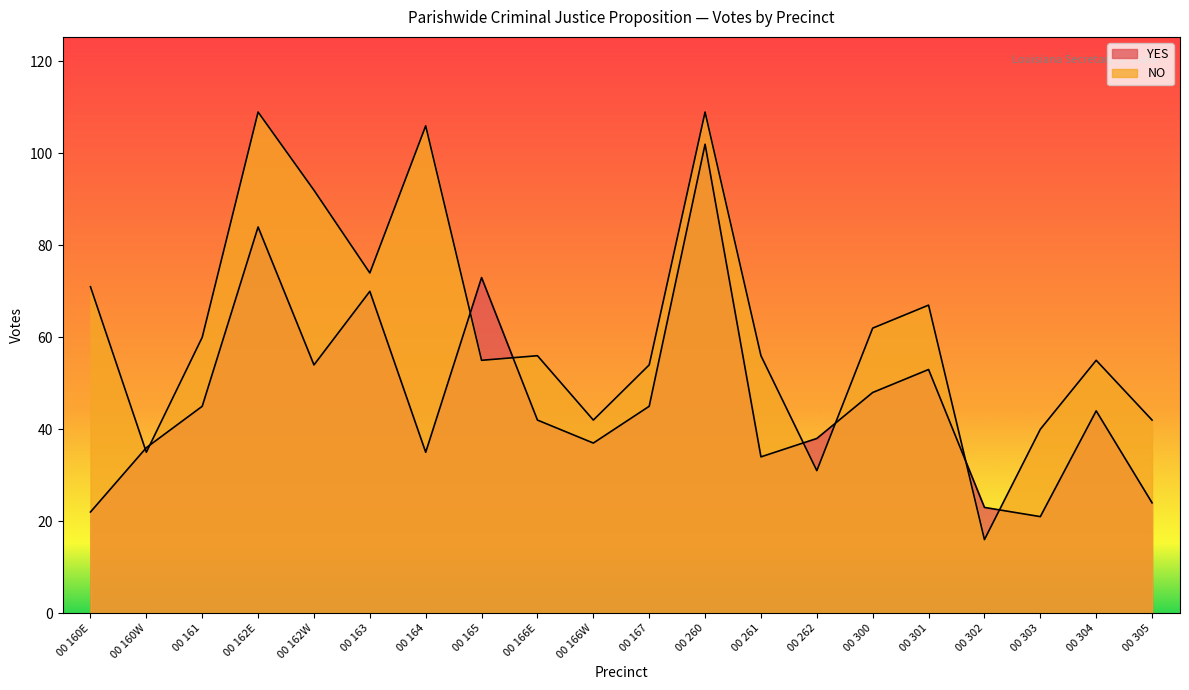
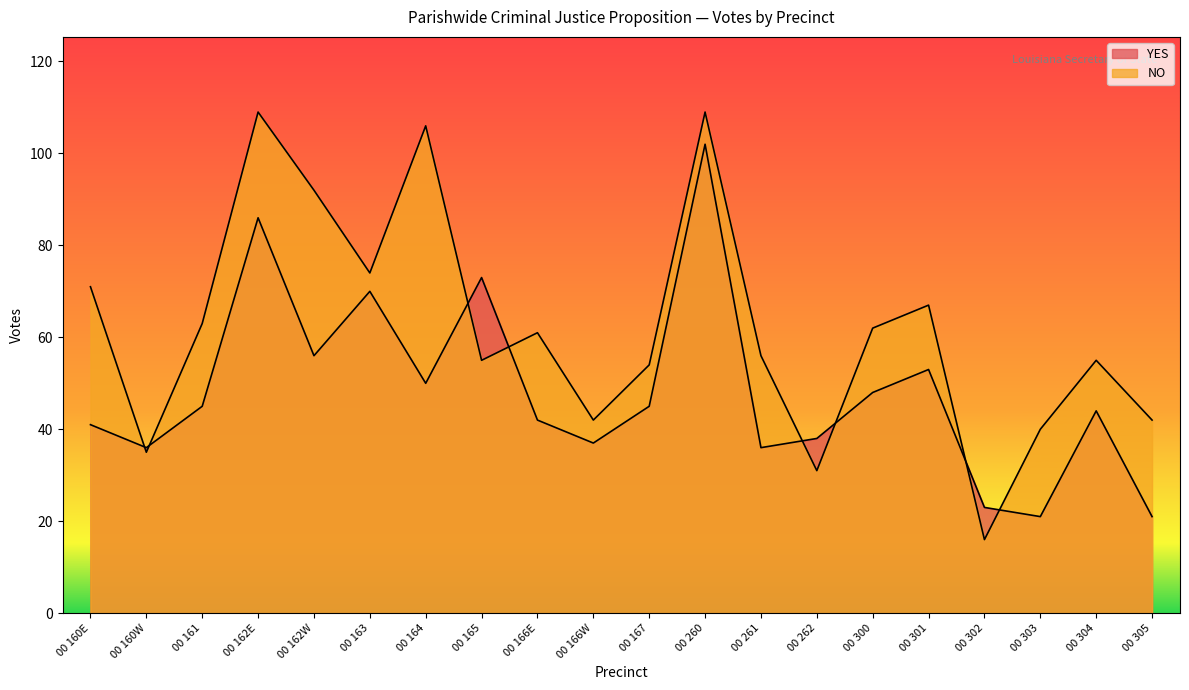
YES, 00 160E: 22 -> 41
NO, 00 161: 60 -> 63
YES, 00 162E: 84 -> 86
YES, 00 162W: 54 -> 56
YES, 00 164: 35 -> 50
NO, 00 166E: 56 -> 61
YES, 00 261: 34 -> 36
YES, 00 305: 24 -> 21
